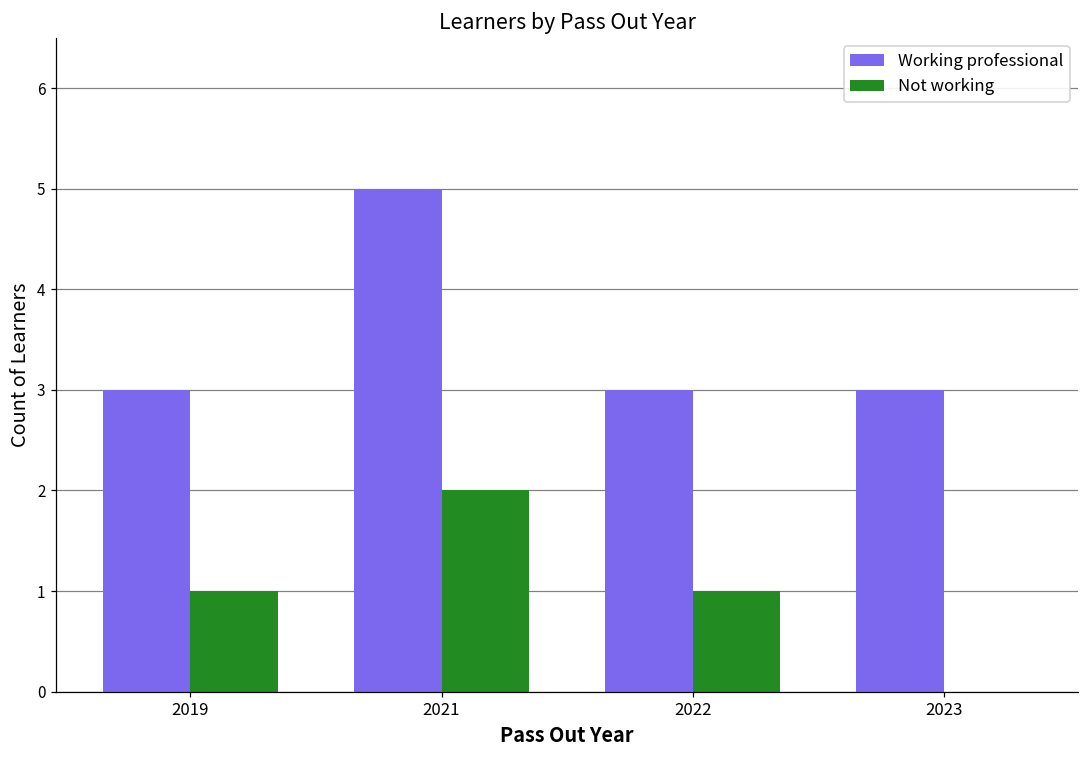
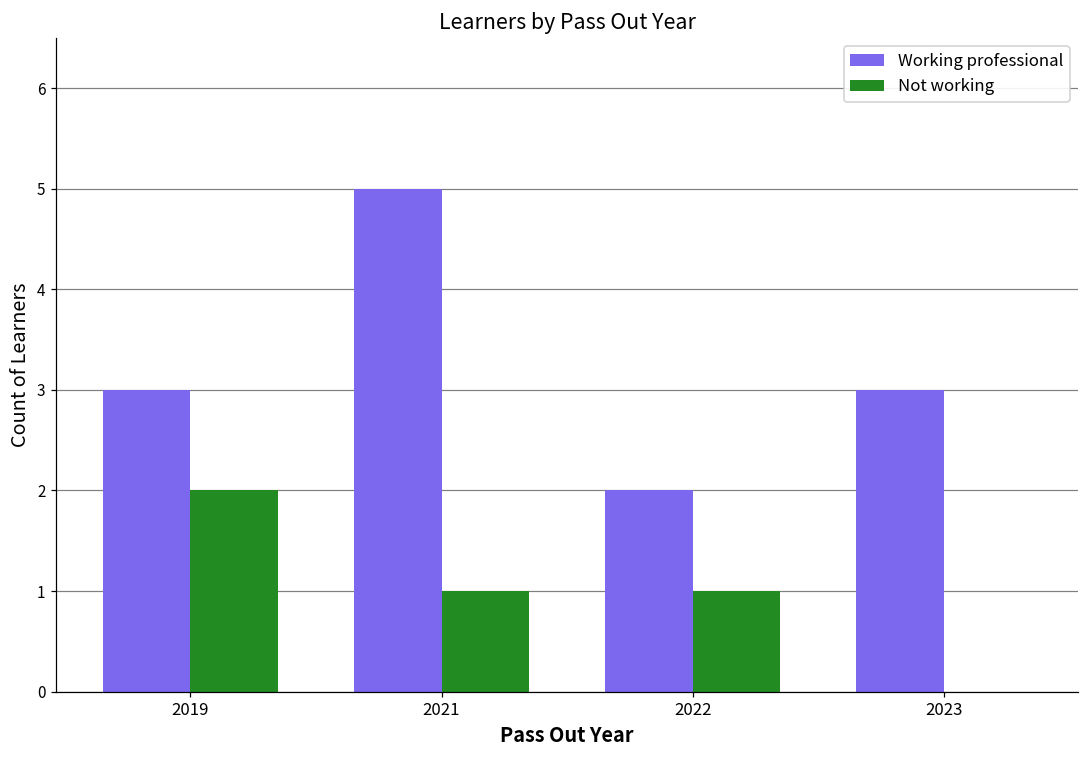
Not working, 2019: 1 -> 2
Not working, 2021: 2 -> 1
Working professional, 2022: 3 -> 2
